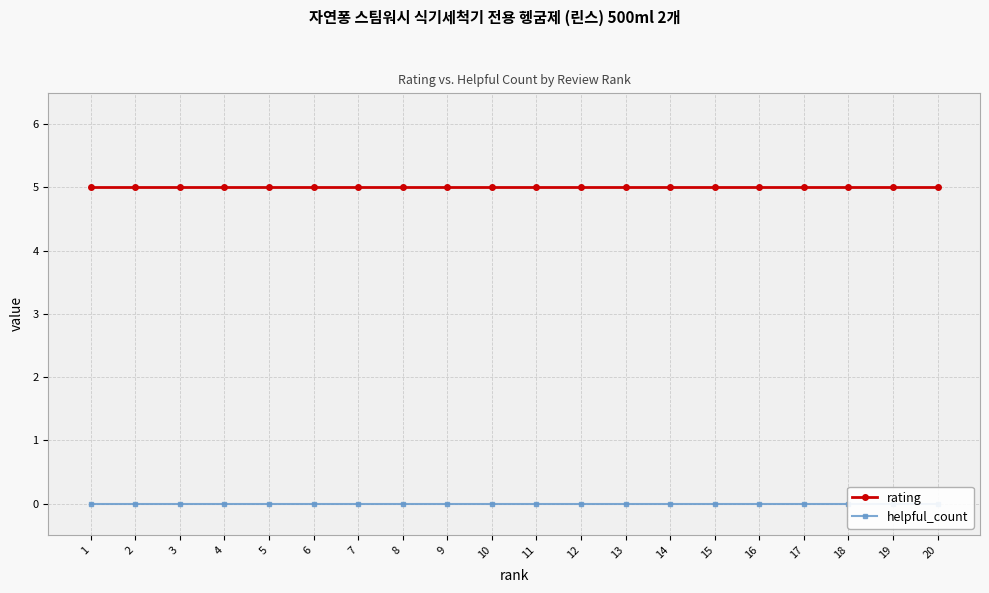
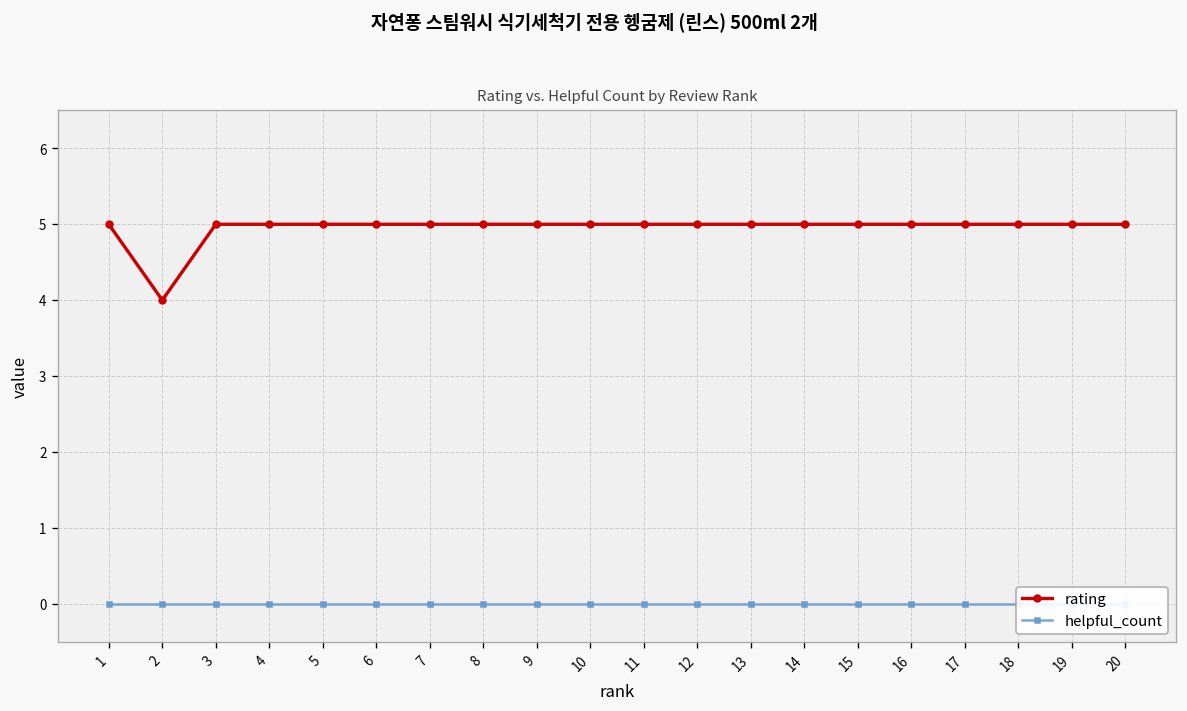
rating, 2: 5 -> 4
